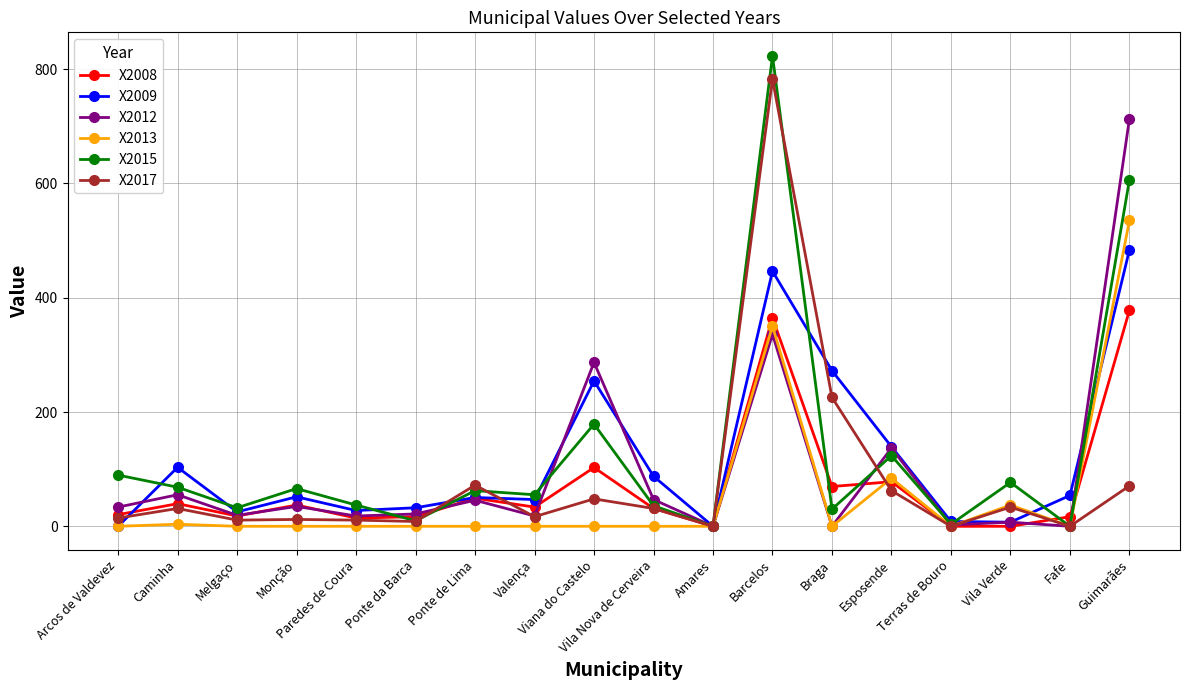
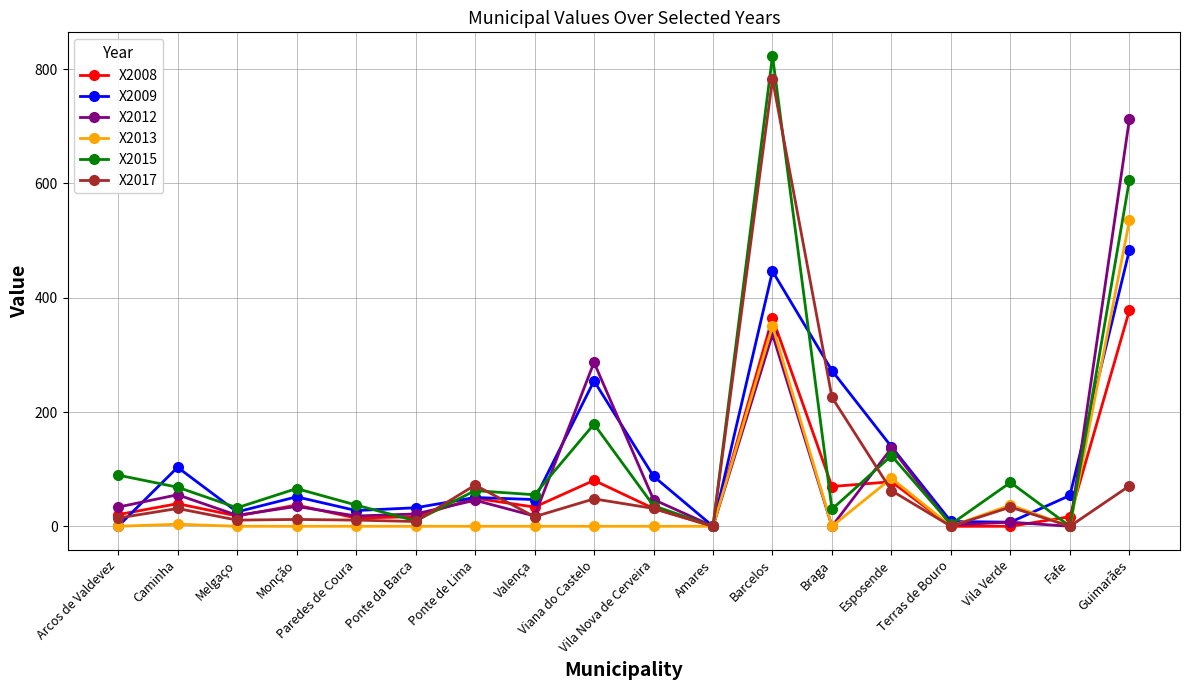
X2008, Viana do Castelo: 100 -> 80
